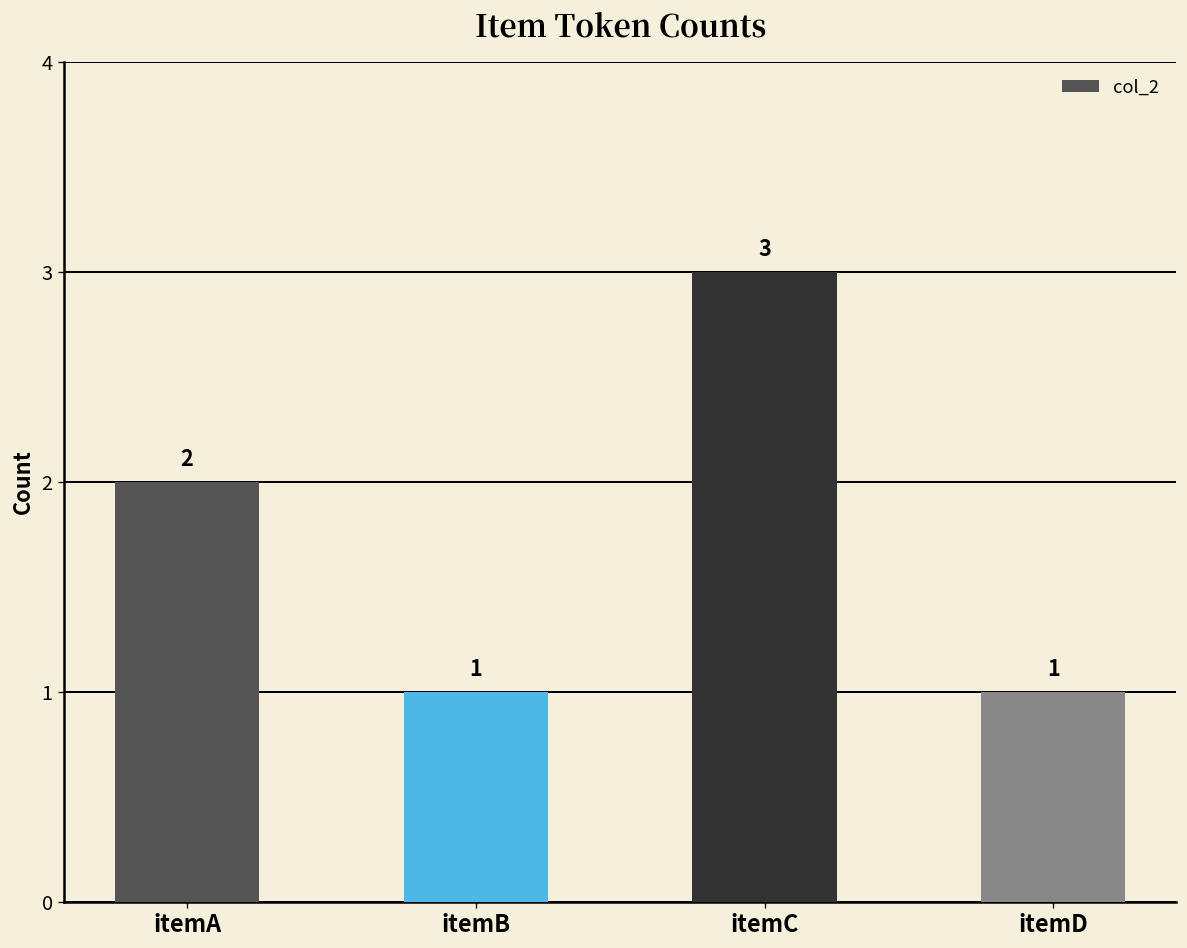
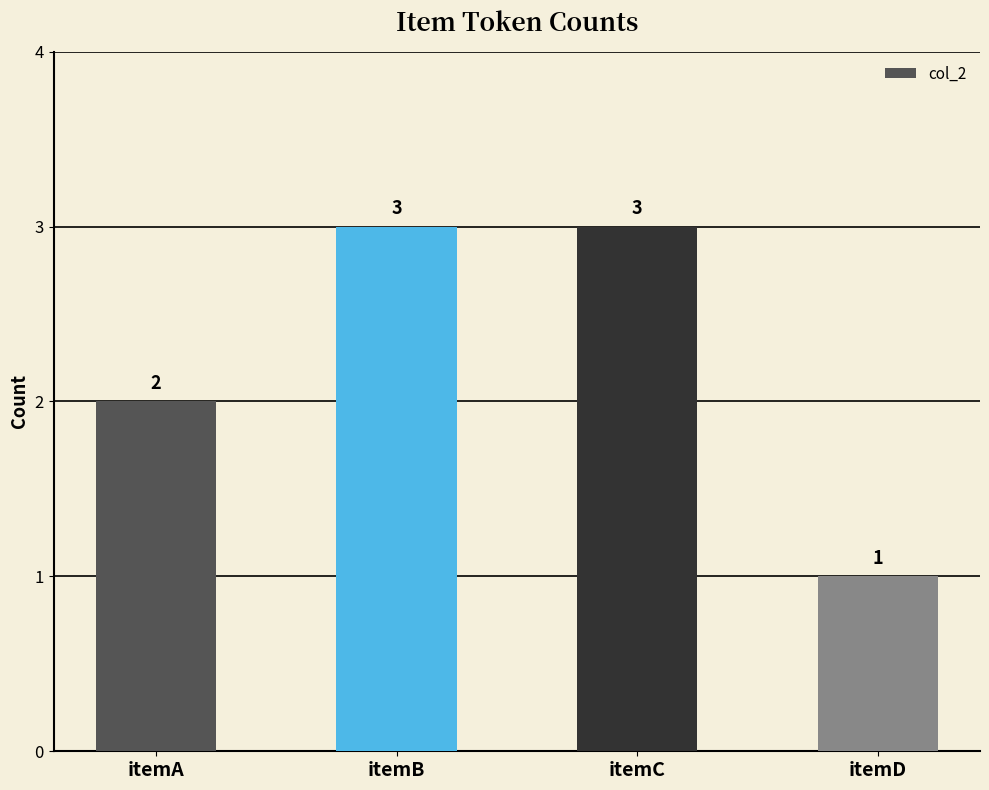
itemB: 1 -> 3
